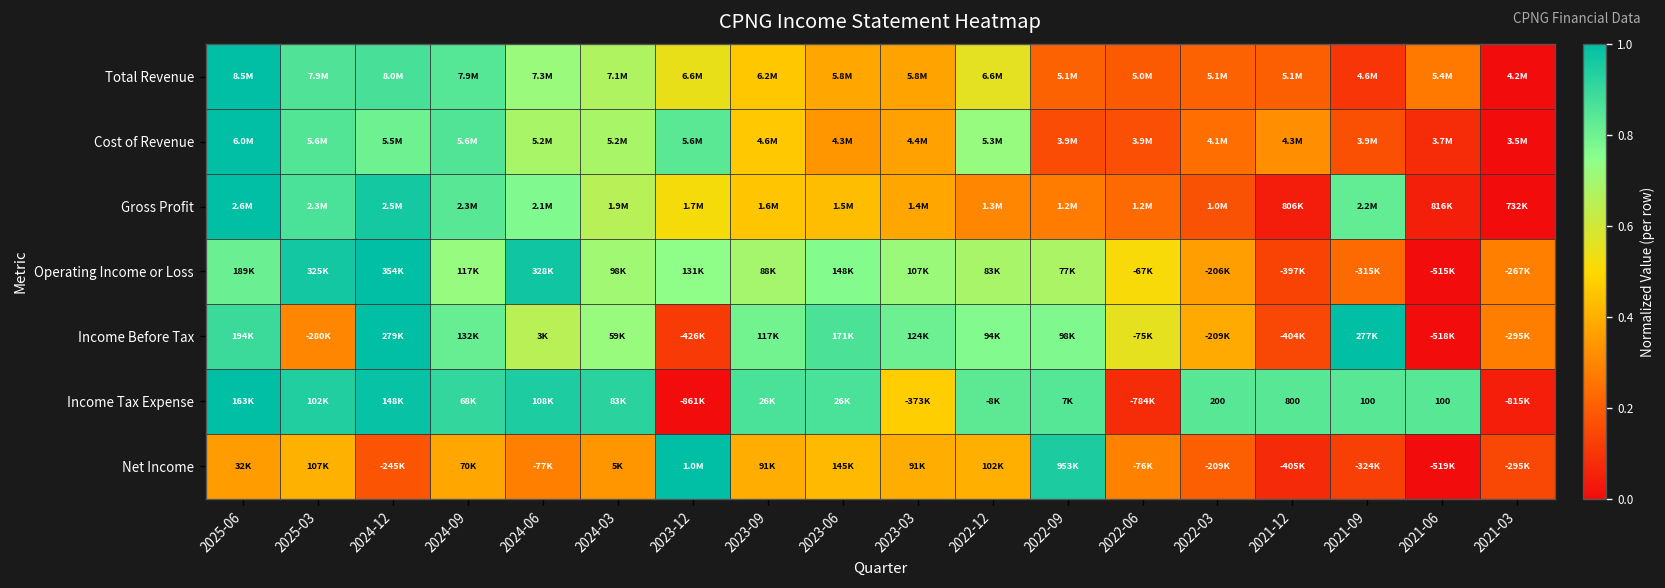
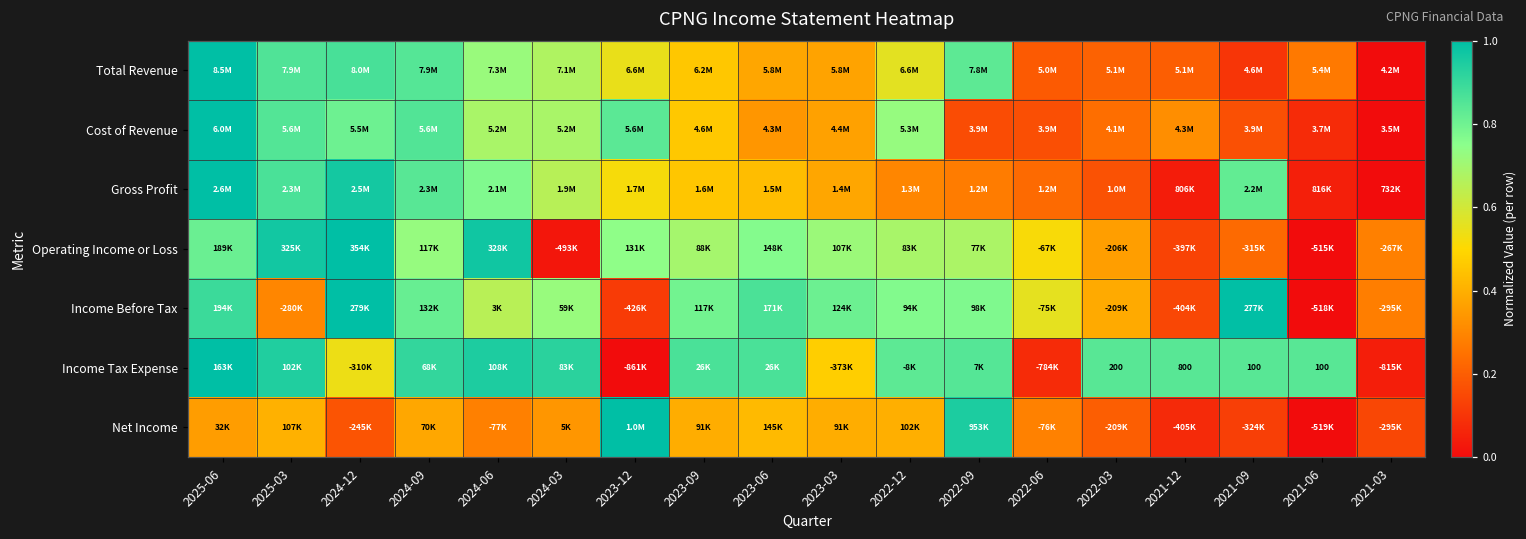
Total Revenue, 2022-09: 5.1M -> 7.8M
Operating Income or Loss, 2024-03: 98K -> -493K
Income Tax Expense, 2024-12: 148K -> -310K
